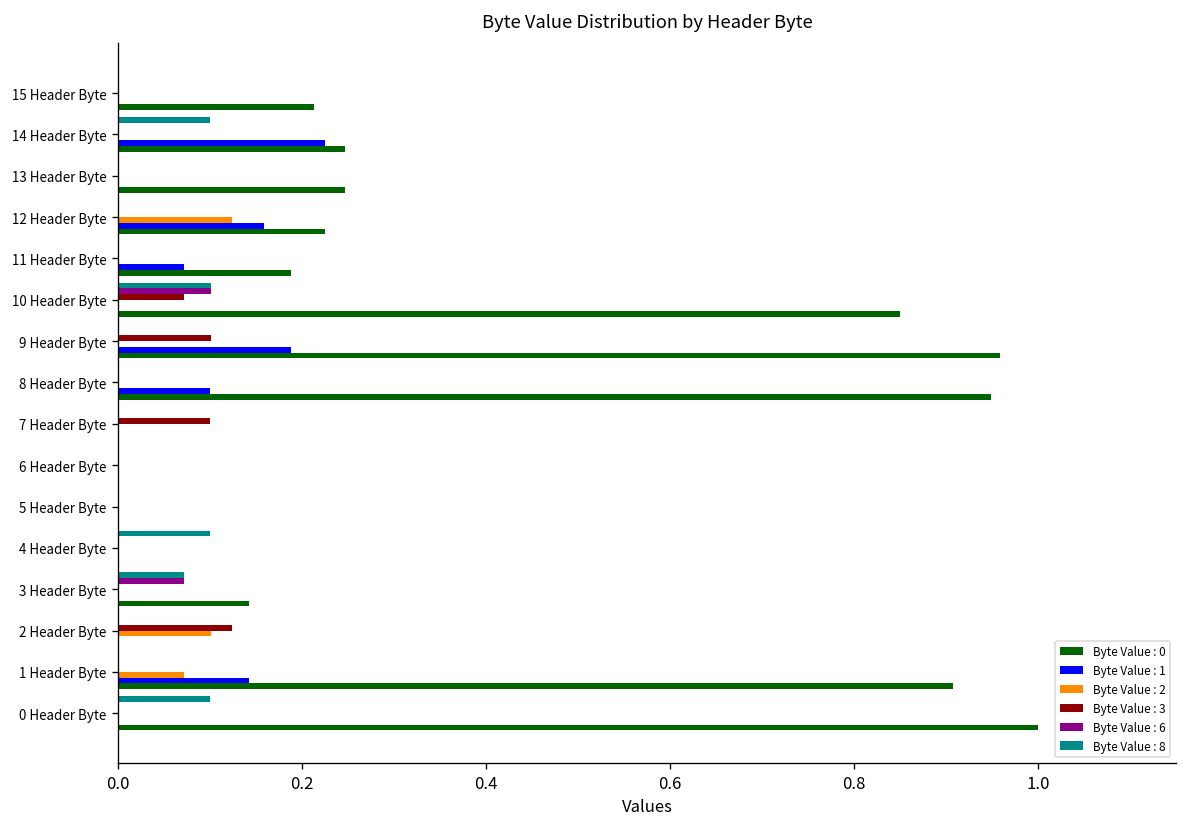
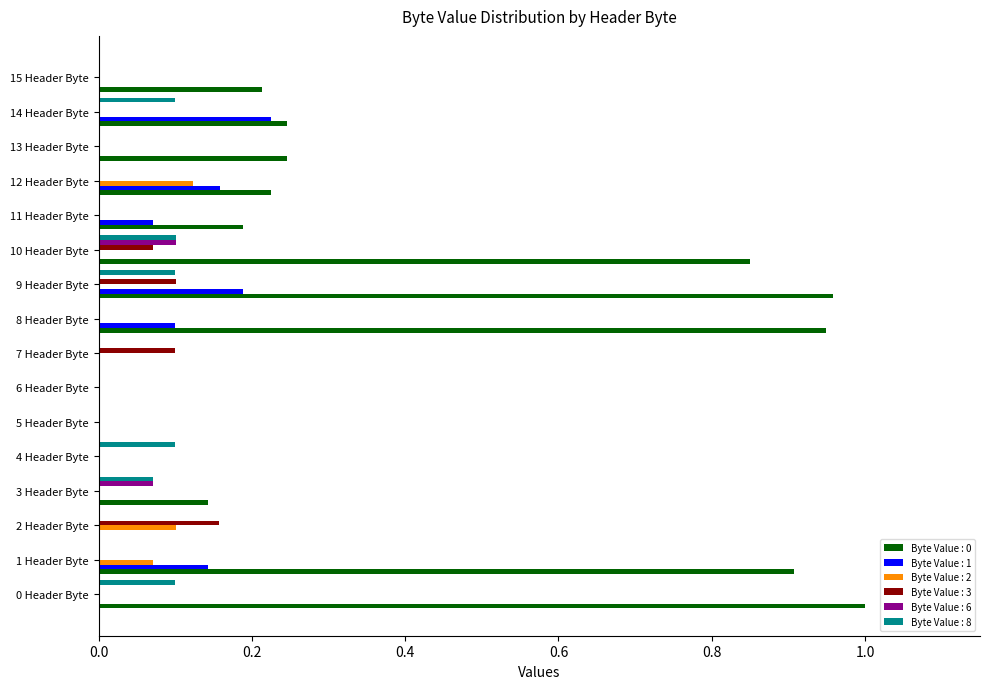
Byte Value : 8, 9 Header Byte: 0.0 -> 0.1
Byte Value : 3, 2 Header Byte: 0.12 -> 0.16
